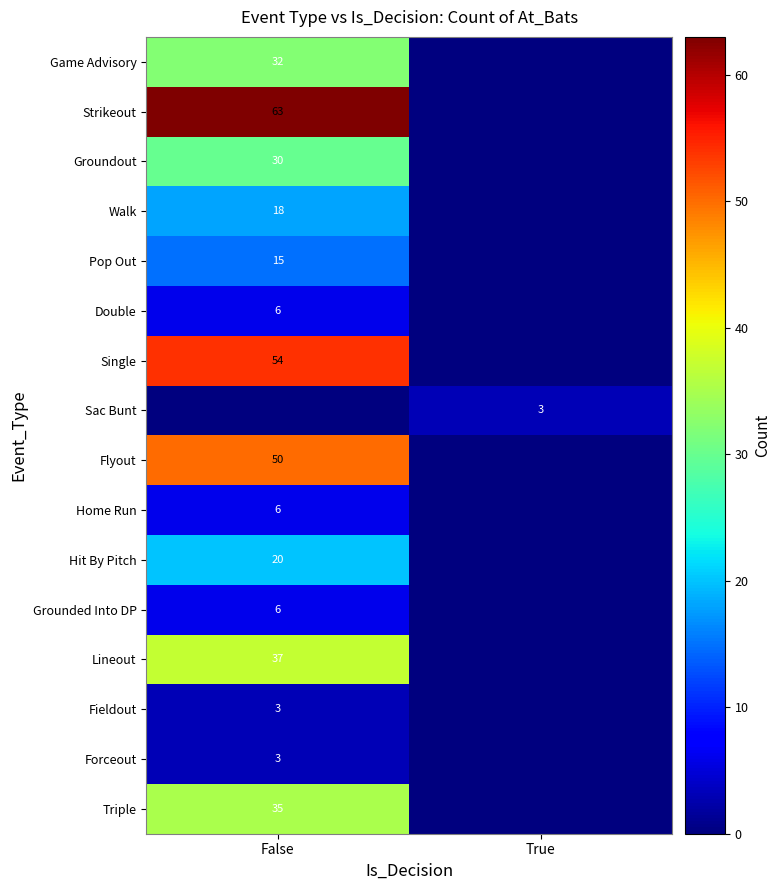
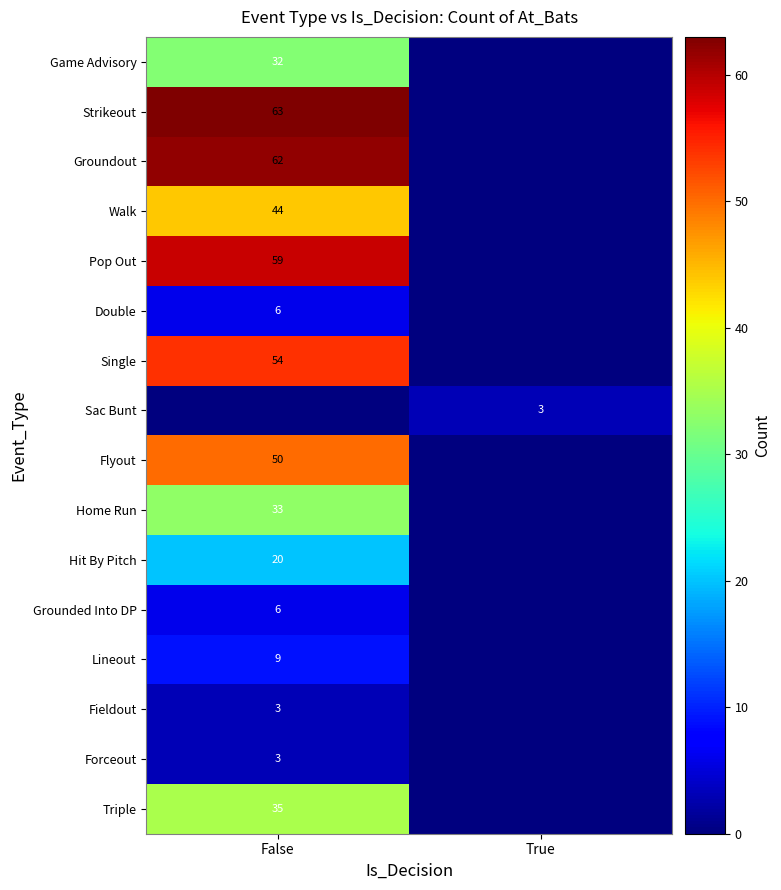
Groundout, False: 30 -> 62
Walk, False: 18 -> 44
Pop Out, False: 15 -> 59
Home Run, False: 6 -> 33
Lineout, False: 37 -> 9
